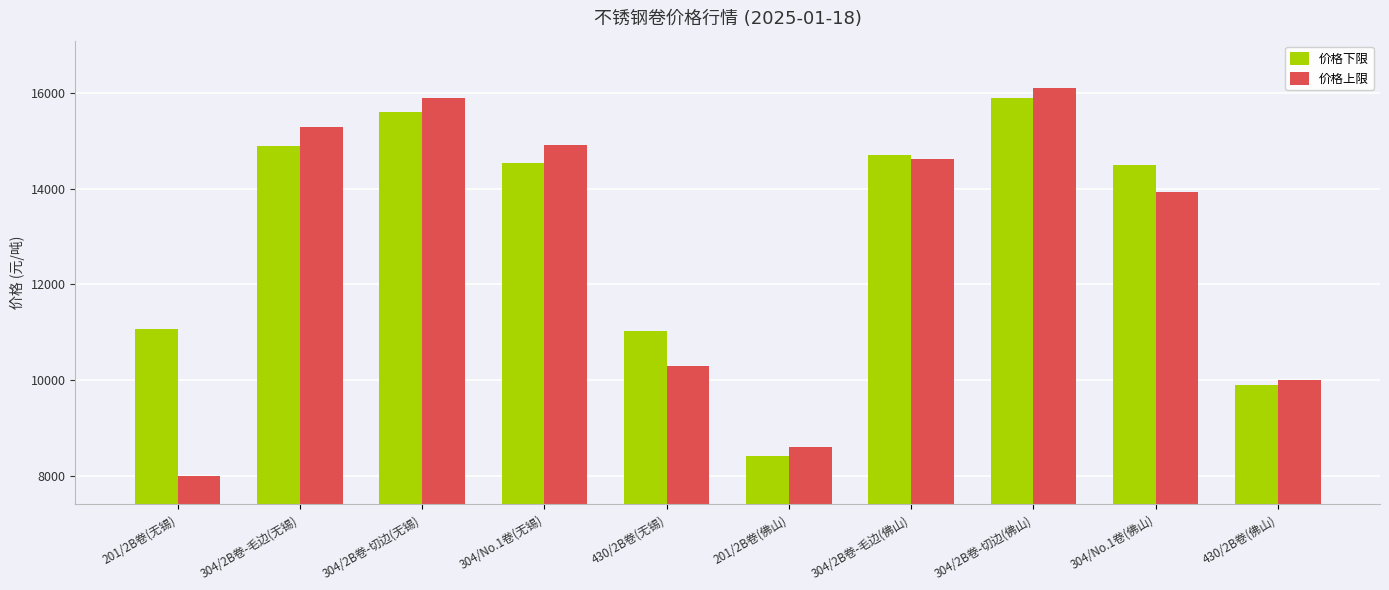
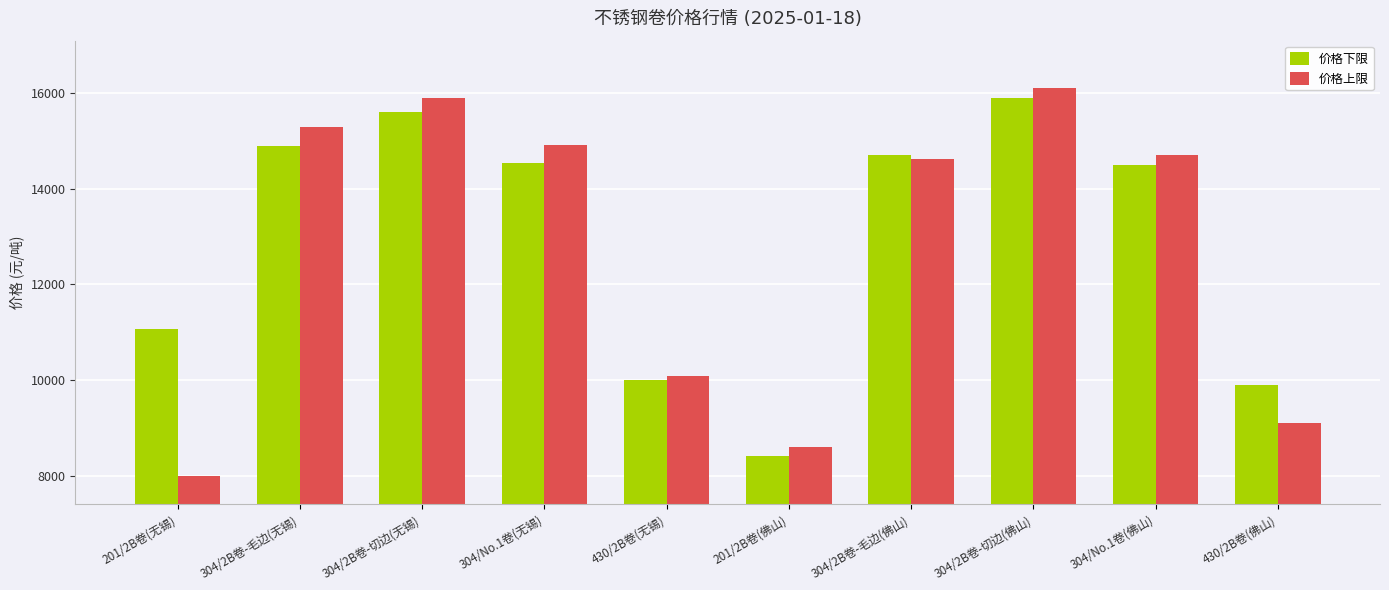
价格下限, 430/2B卷(无锡): 11000 -> 10000
价格上限, 430/2B卷(无锡): 10300 -> 10100
价格上限, 304/No.1卷(佛山): 13900 -> 14700
价格上限, 430/2B卷(佛山): 10000 -> 9100
